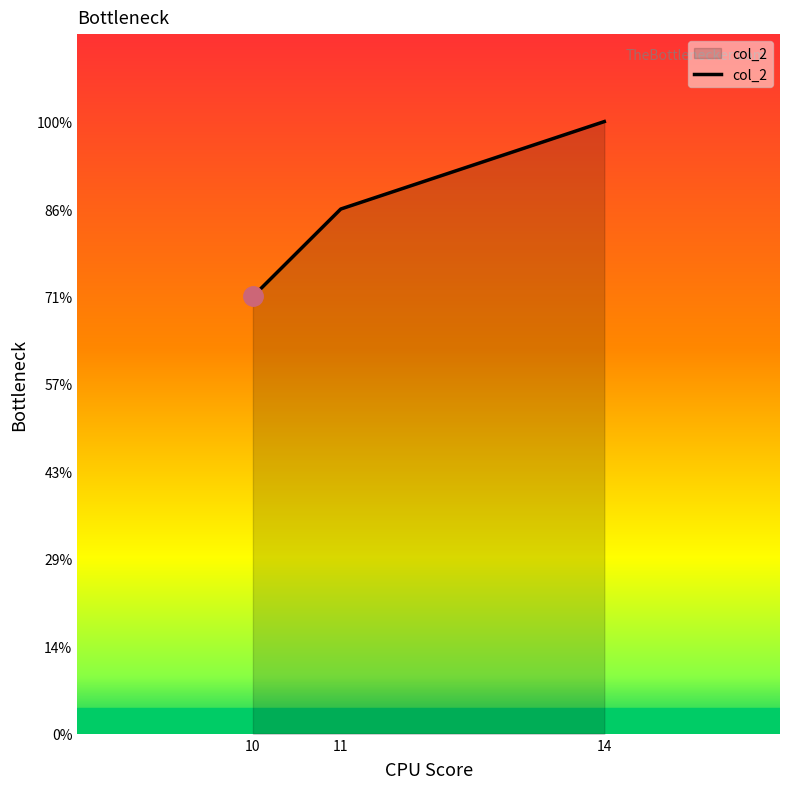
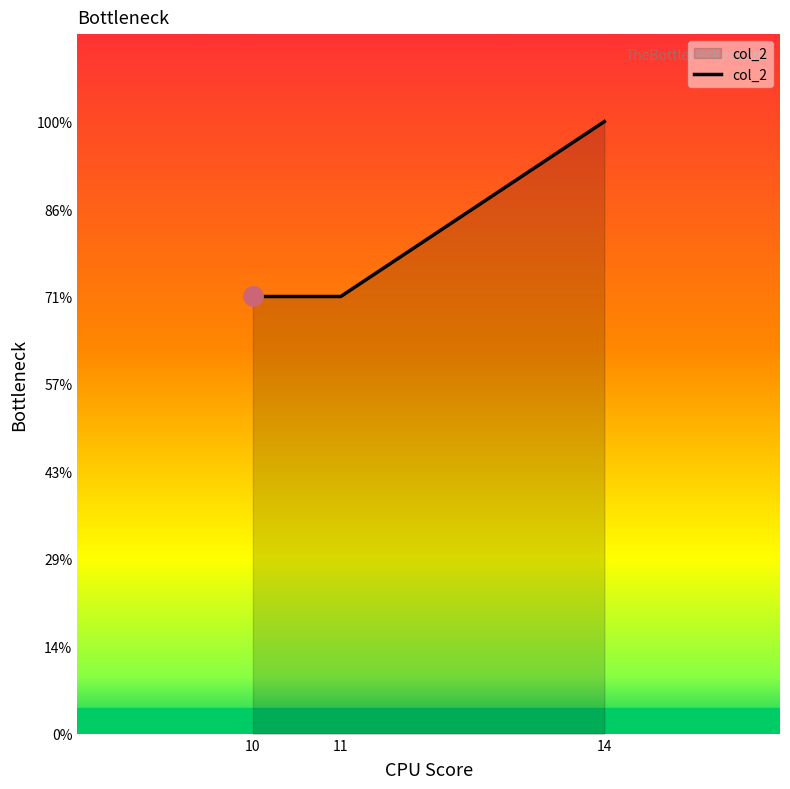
col_2, 11: 86% -> 71%
